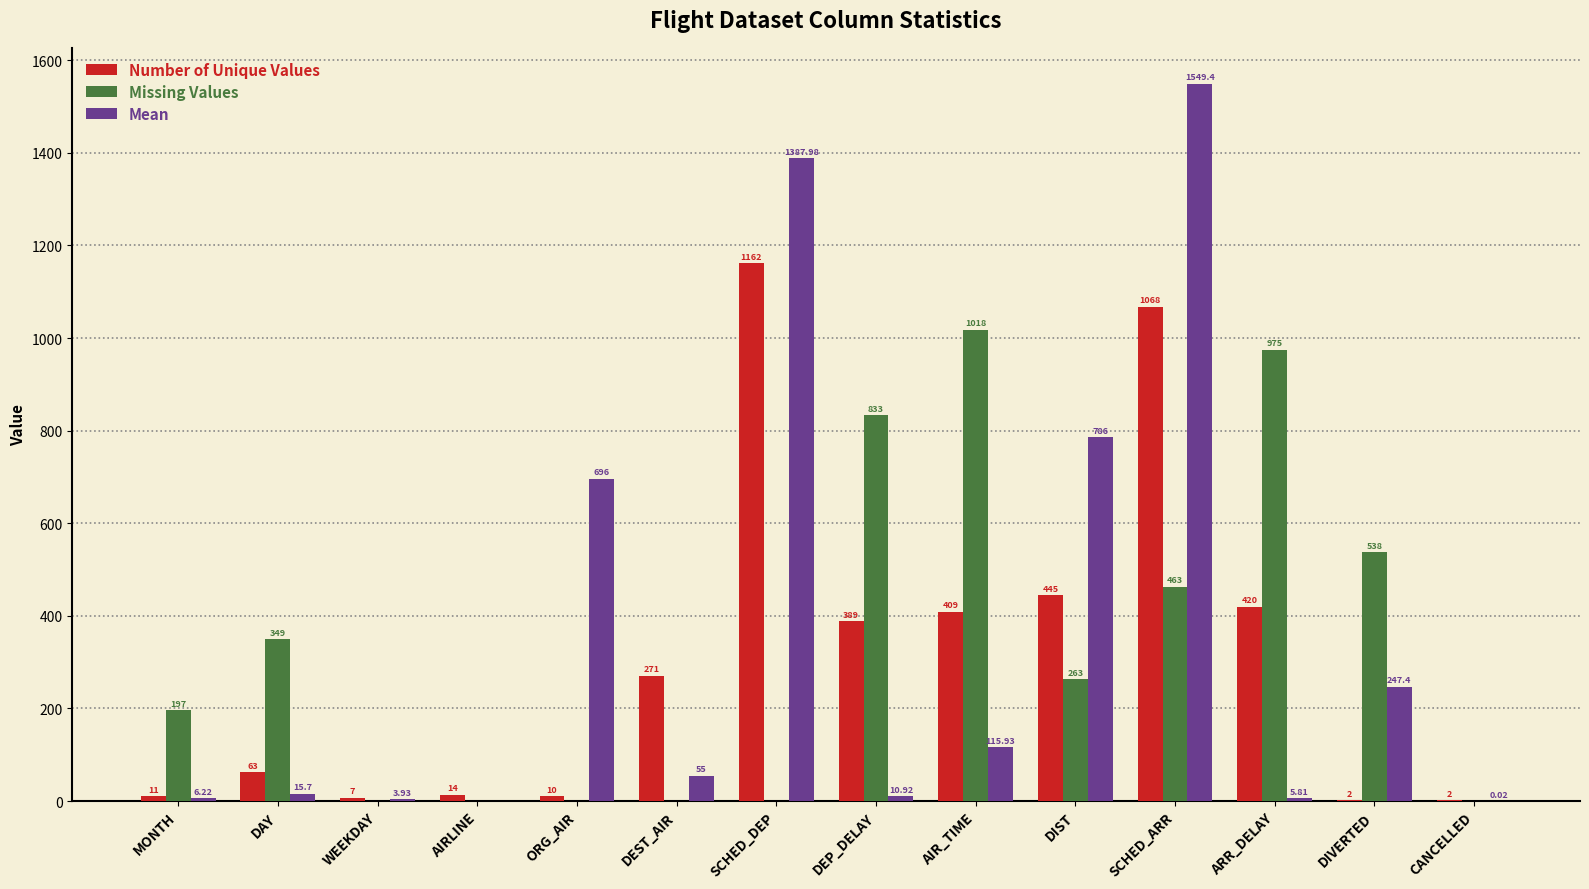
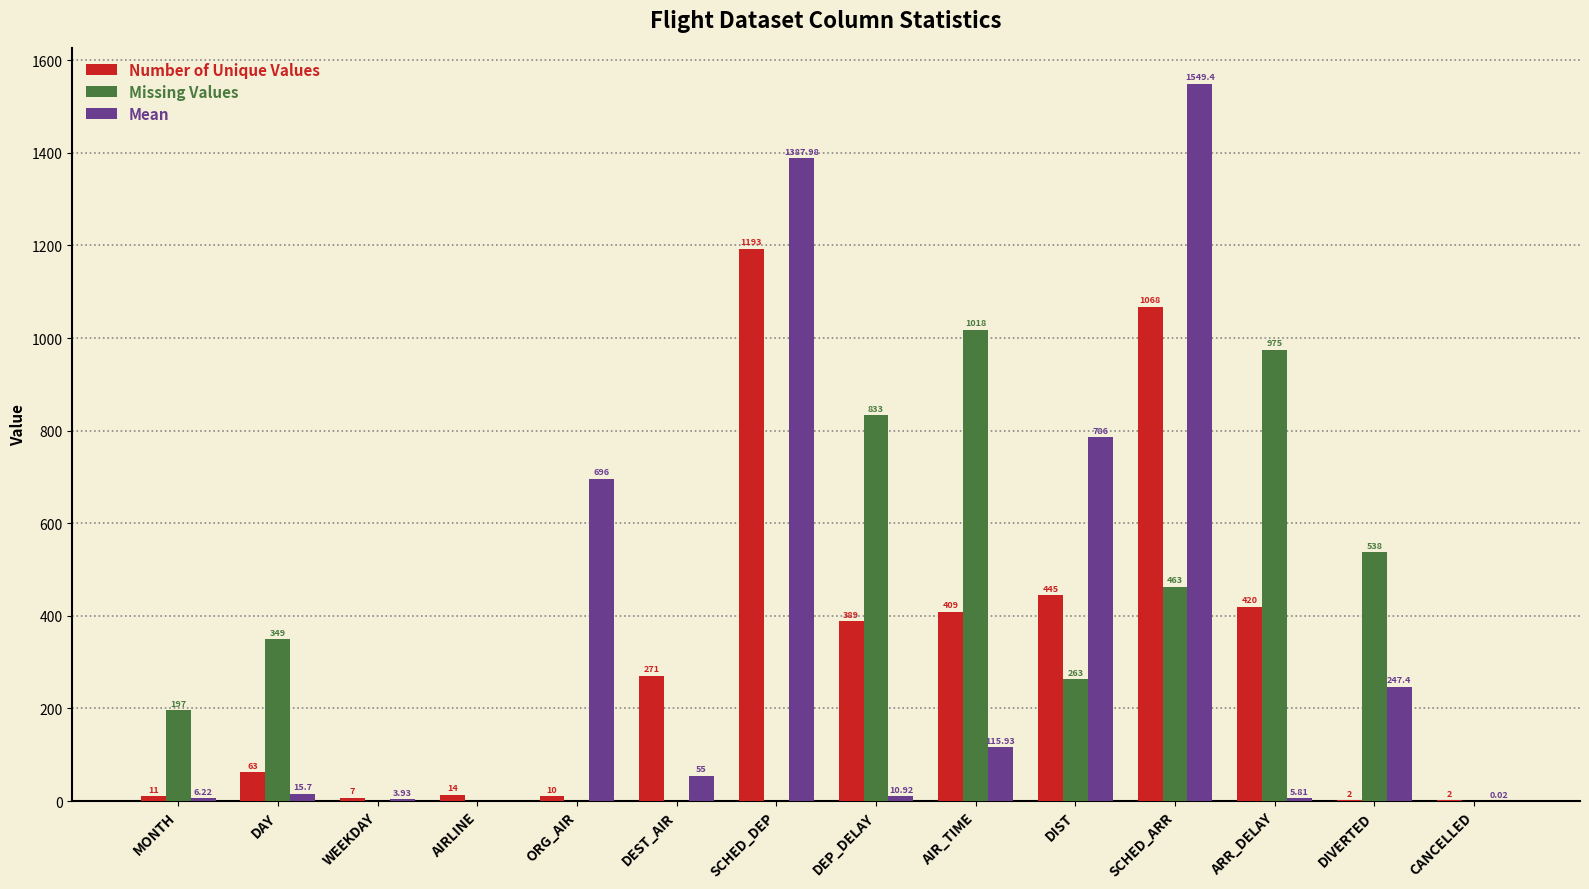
Number of Unique Values, SCHED_DEP: 1162 -> 1193
